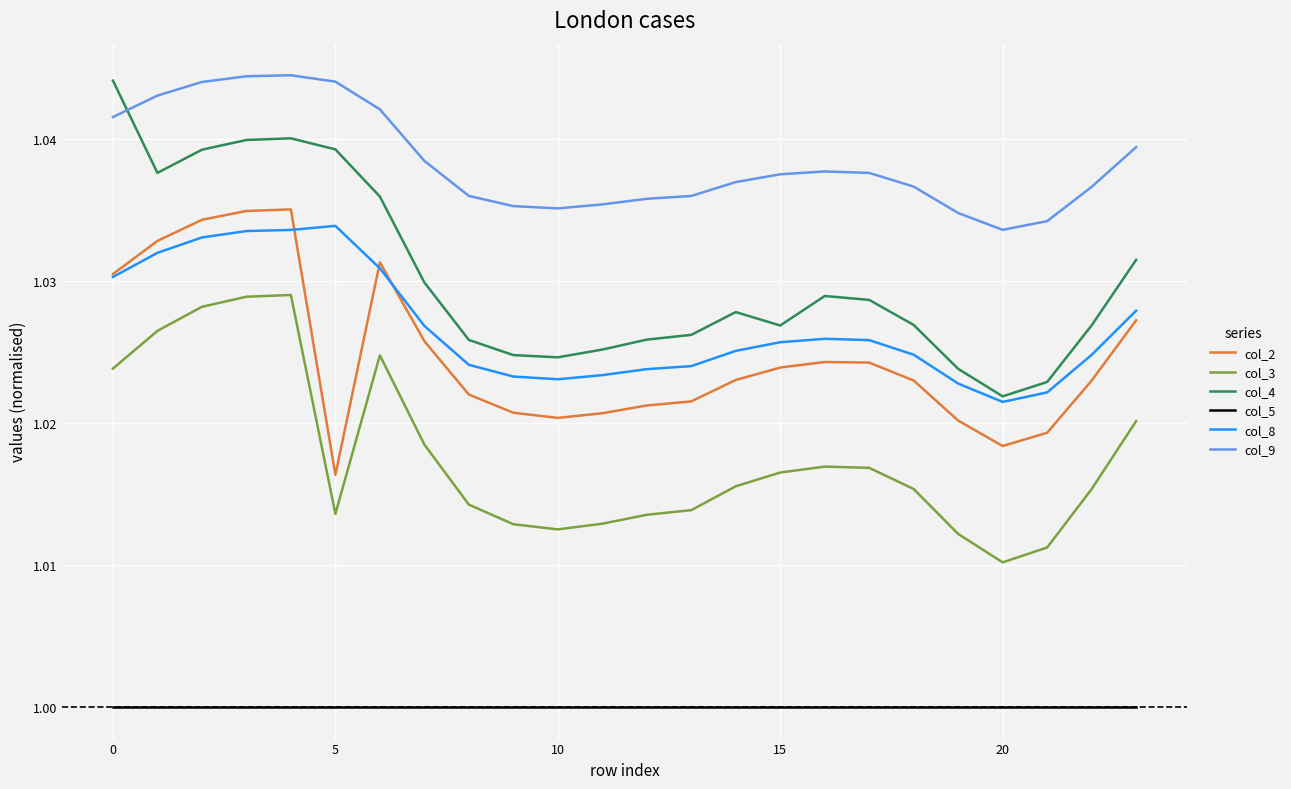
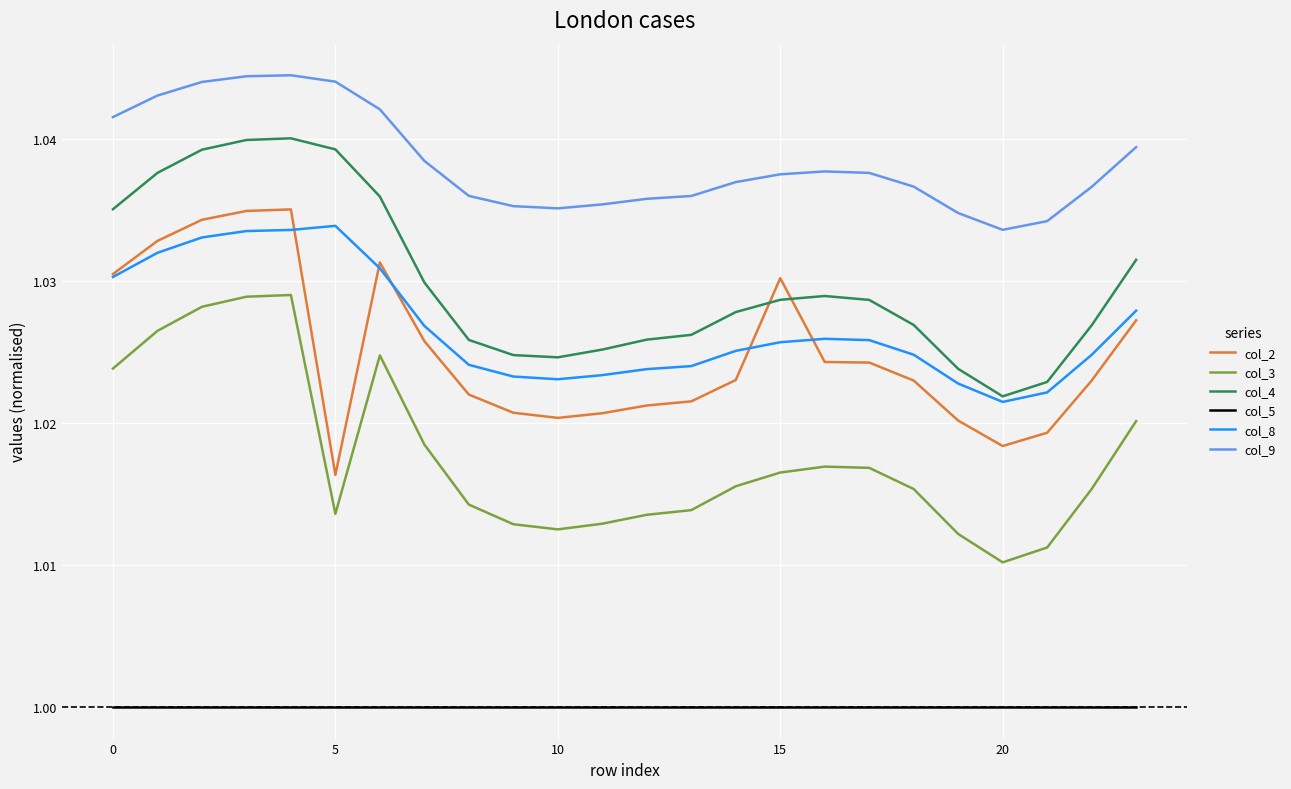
col_4, 0: 1.0441 -> 1.0350
col_2, 15: 1.0239 -> 1.0302
col_4, 15: 1.0269 -> 1.0287
